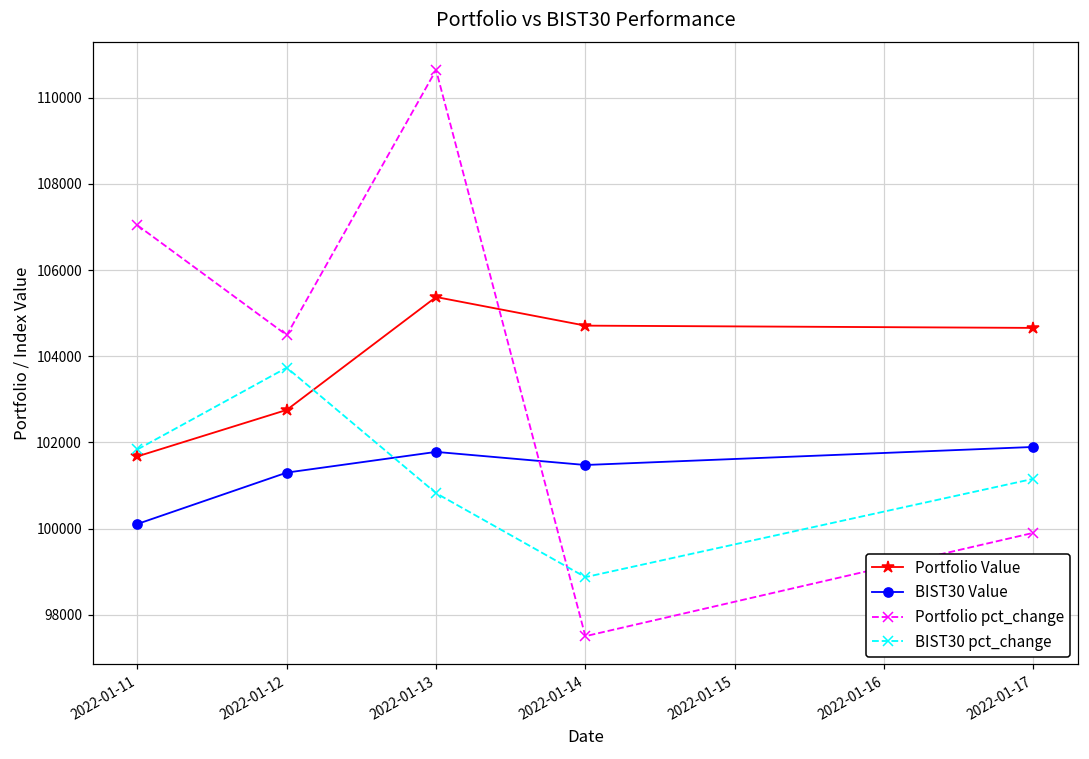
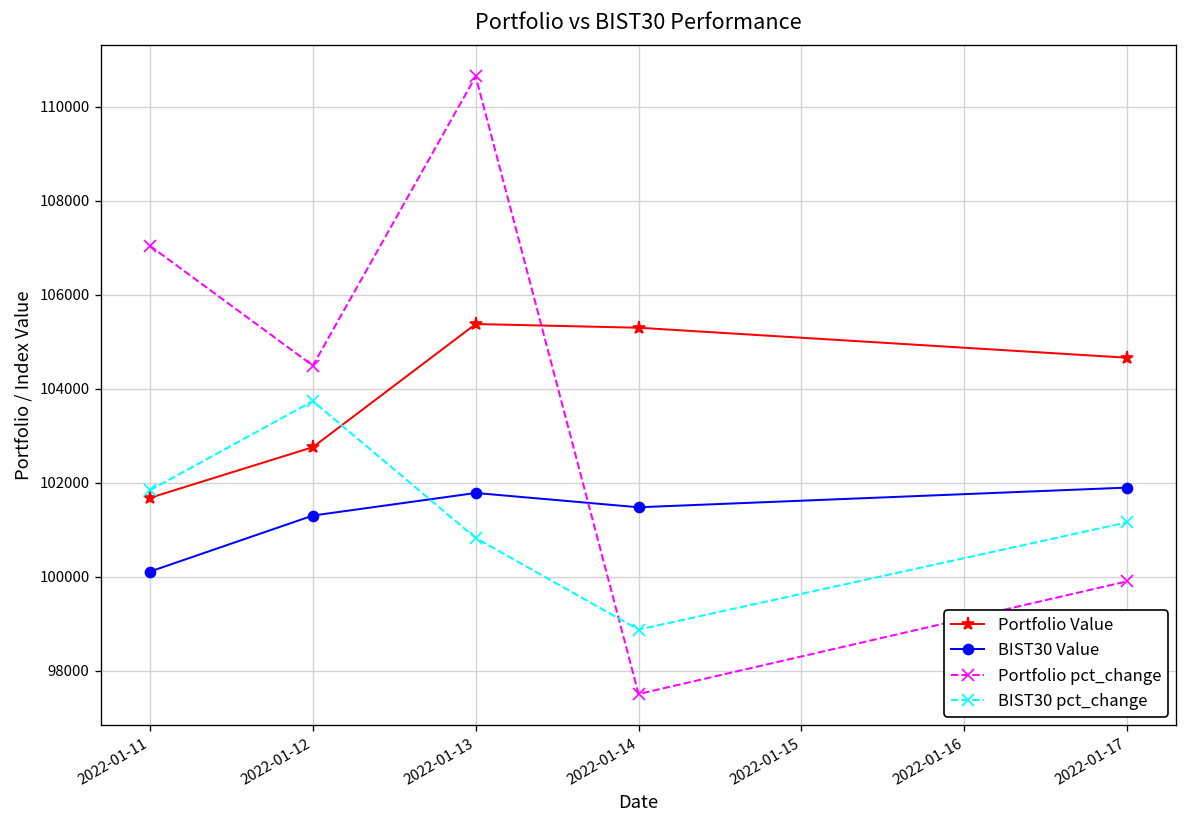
Portfolio Value, 2022-01-14: 104700 -> 105300
